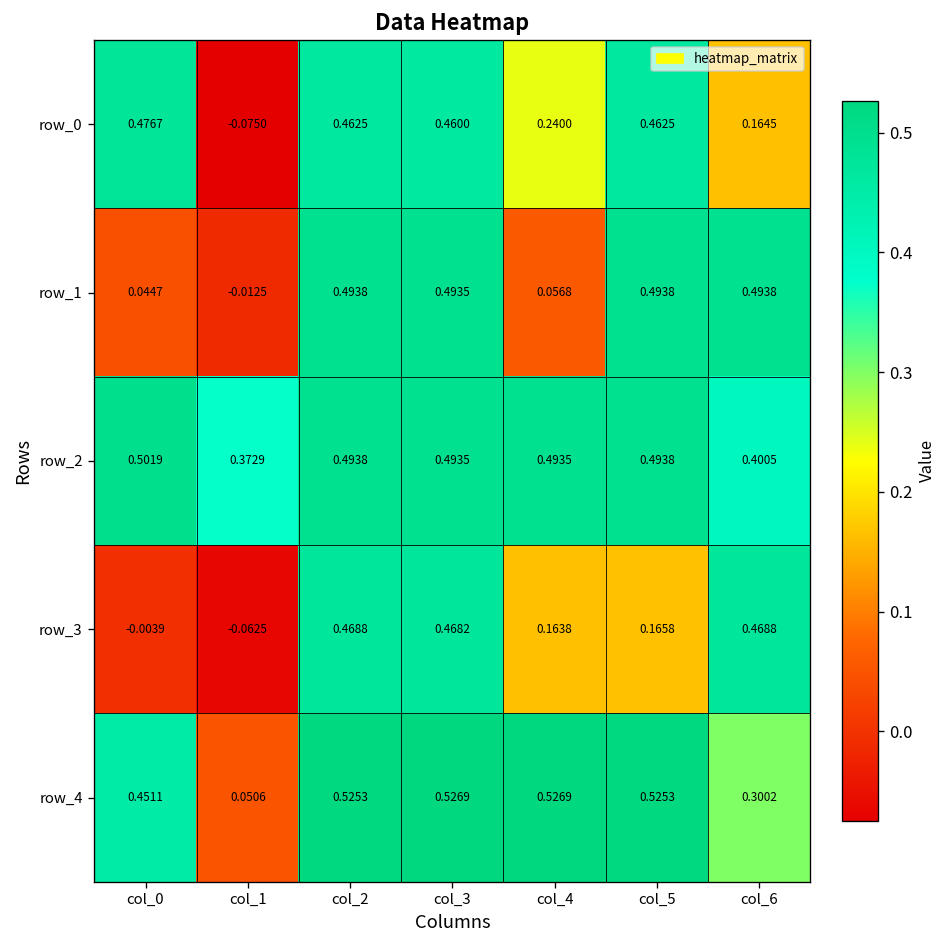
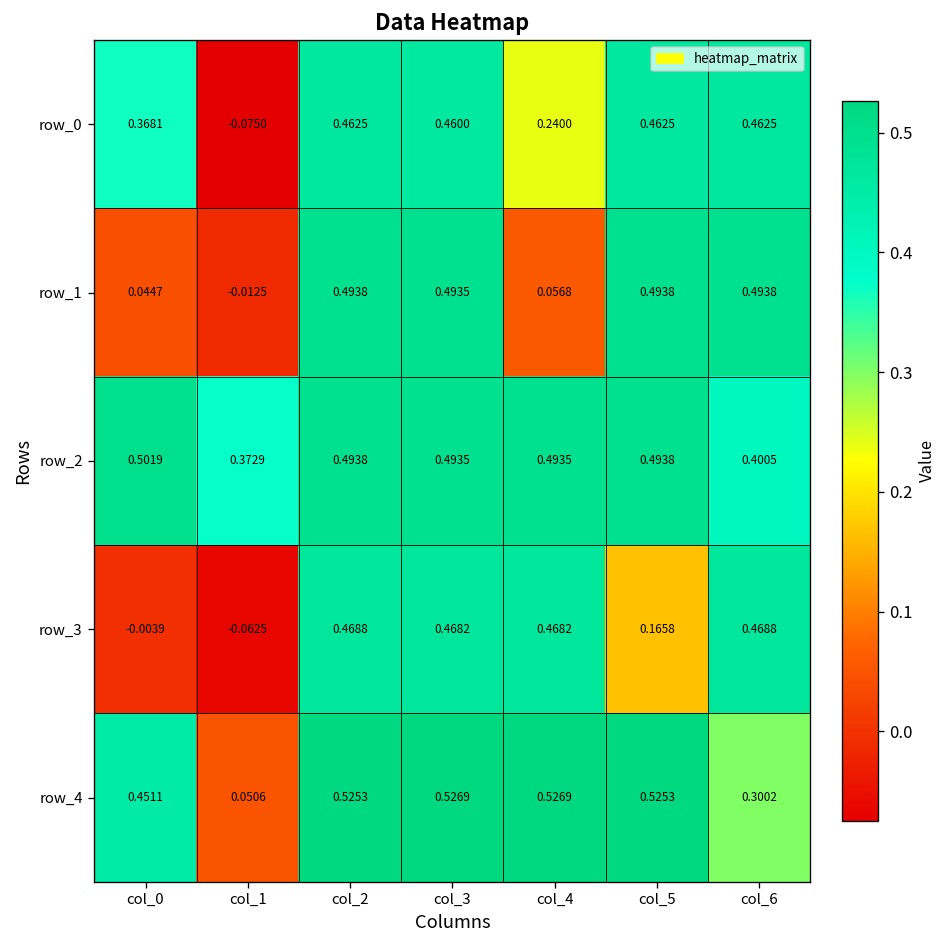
row_0, col_0: 0.4767 -> 0.3681
row_0, col_6: 0.1645 -> 0.4625
row_3, col_4: 0.1638 -> 0.4682
